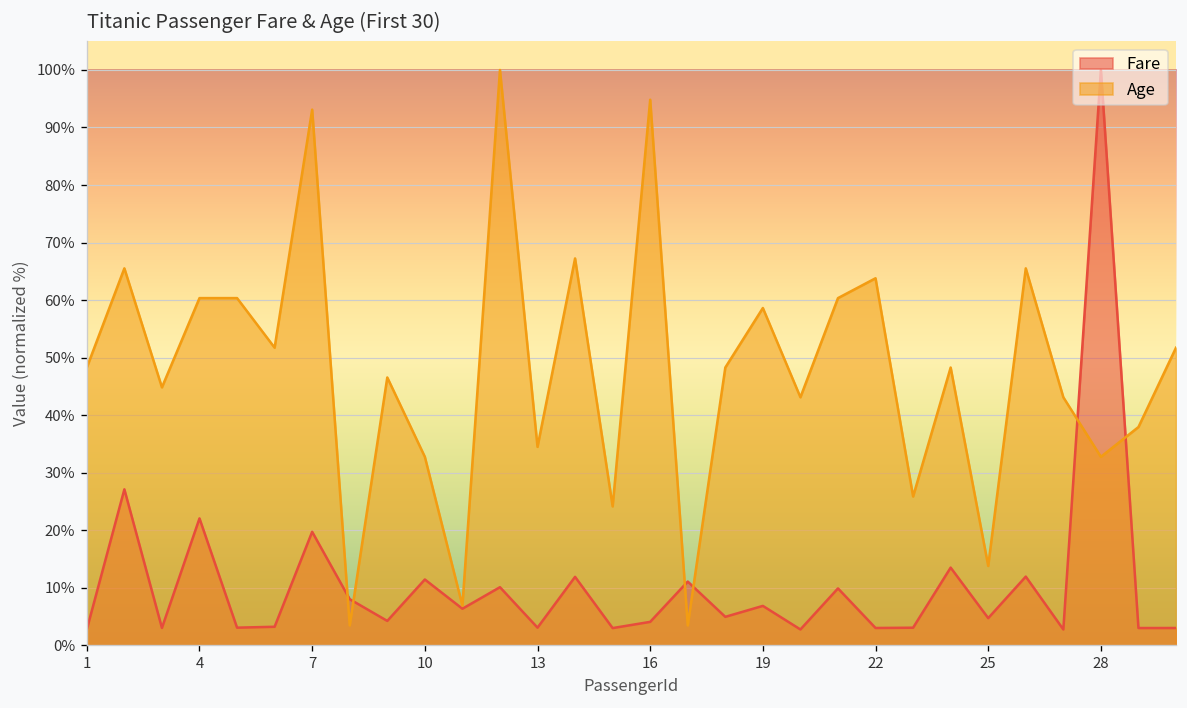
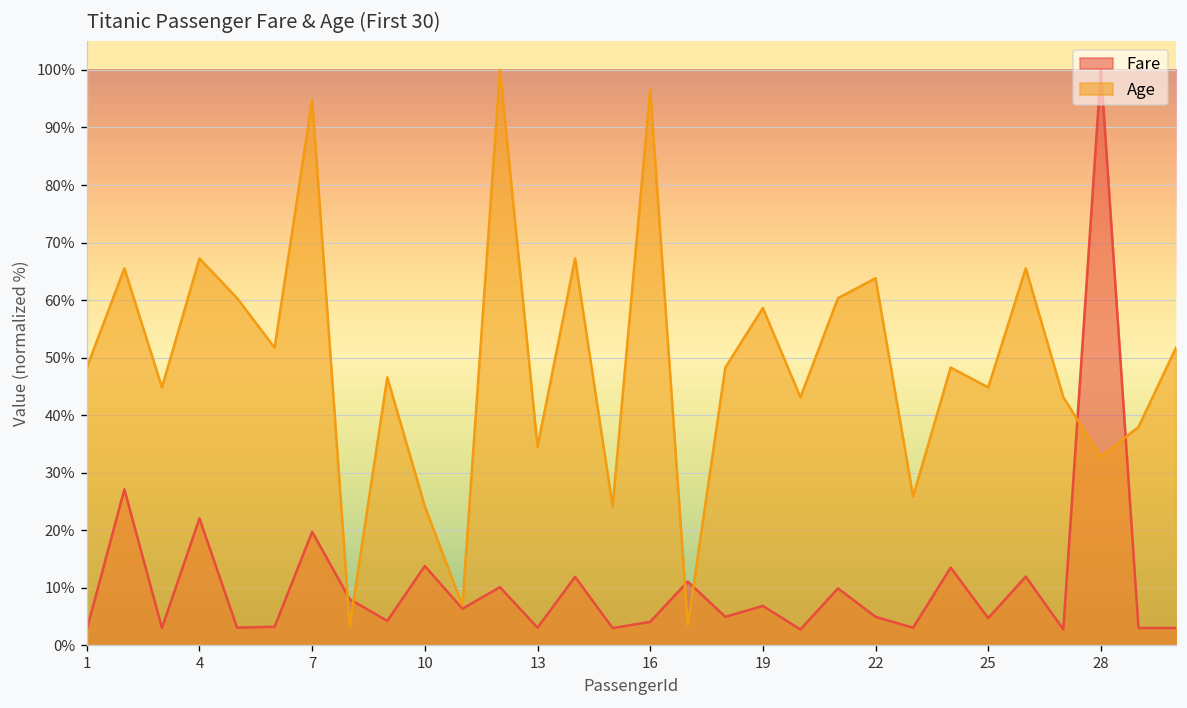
Age, 4: 60% -> 67%
Age, 7: 93% -> 95%
Fare, 10: 11% -> 14%
Age, 10: 33% -> 24%
Age, 16: 95% -> 97%
Fare, 22: 3% -> 5%
Age, 25: 14% -> 45%
